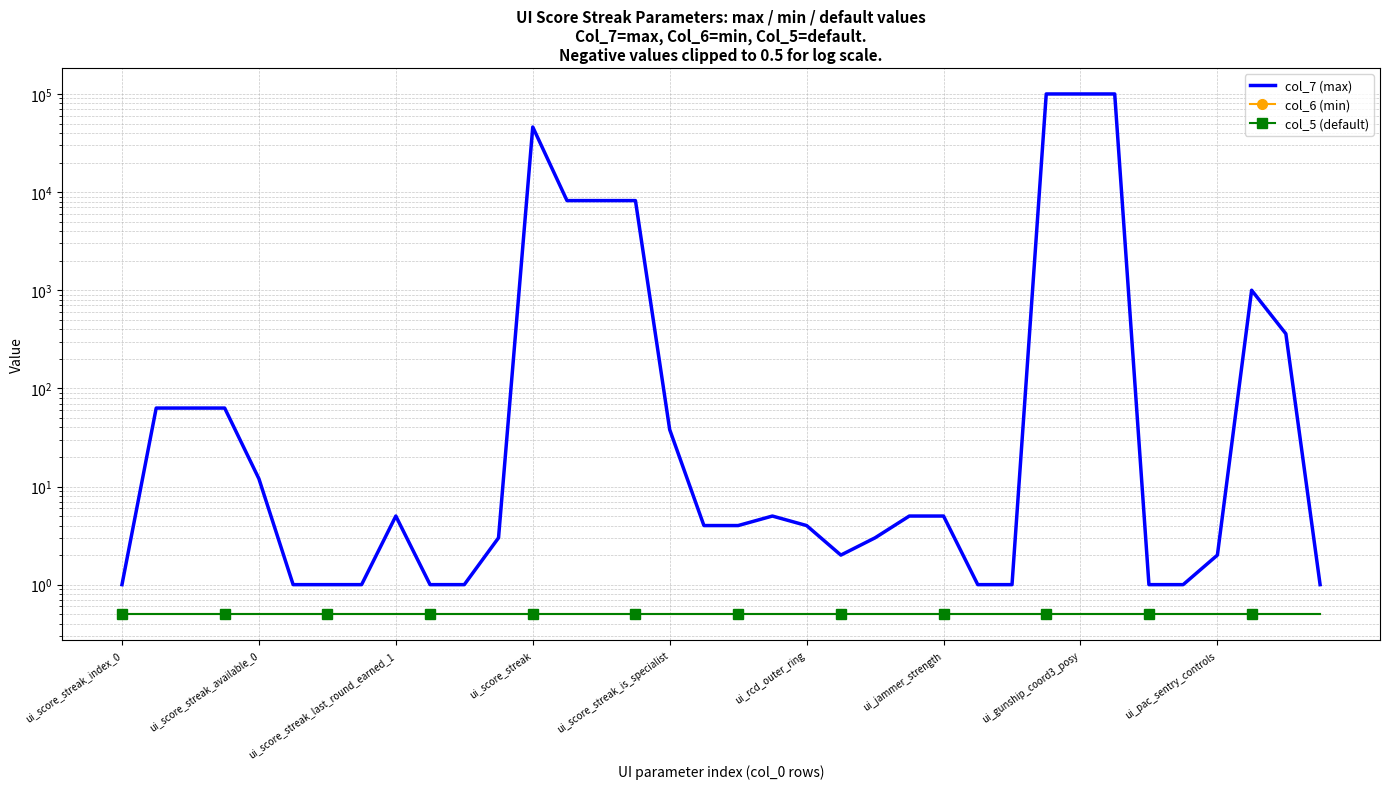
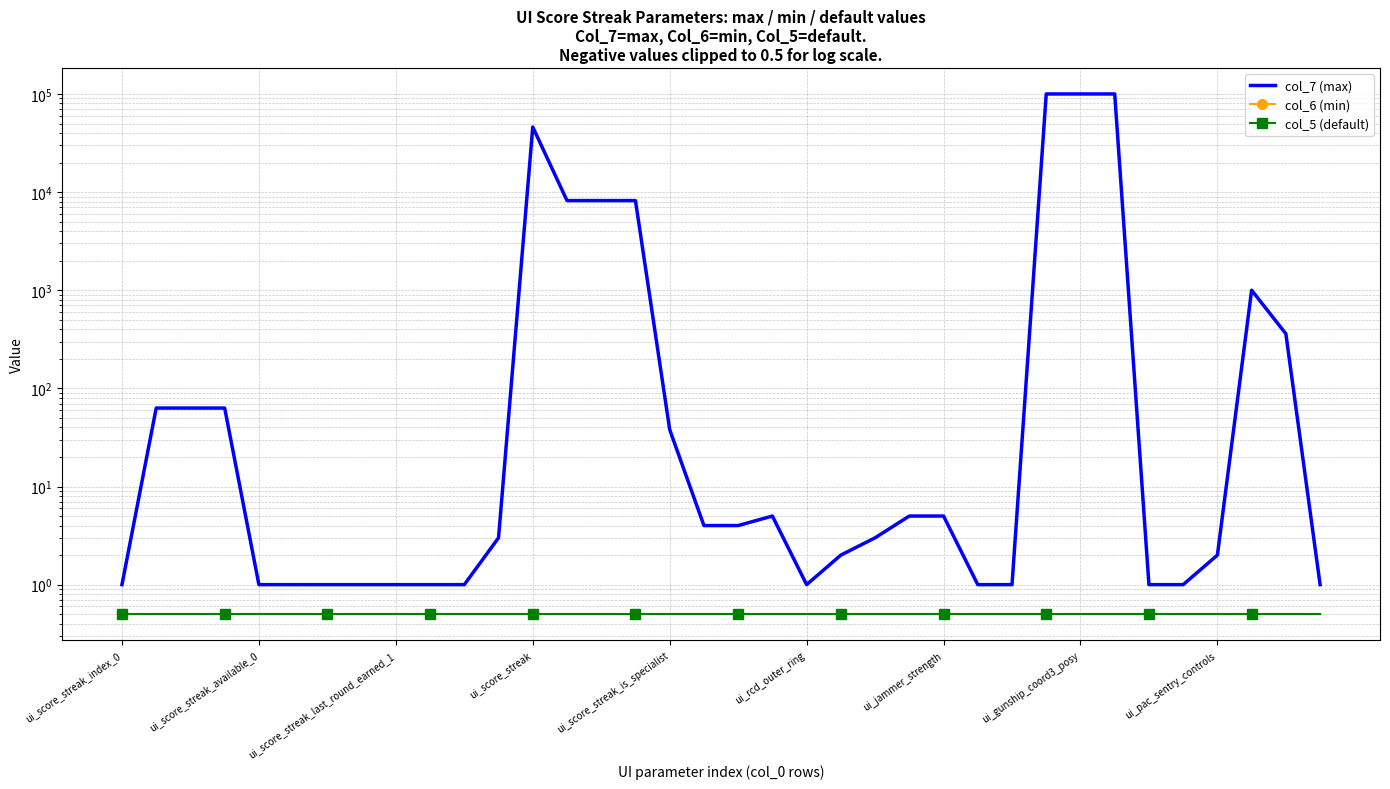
col_7 (max), ui_score_streak_available_0: 12 -> 1
col_7 (max), ui_score_streak_last_round_earned_1: 5 -> 1
col_7 (max), ui_rcd_outer_ring: 4 -> 1
